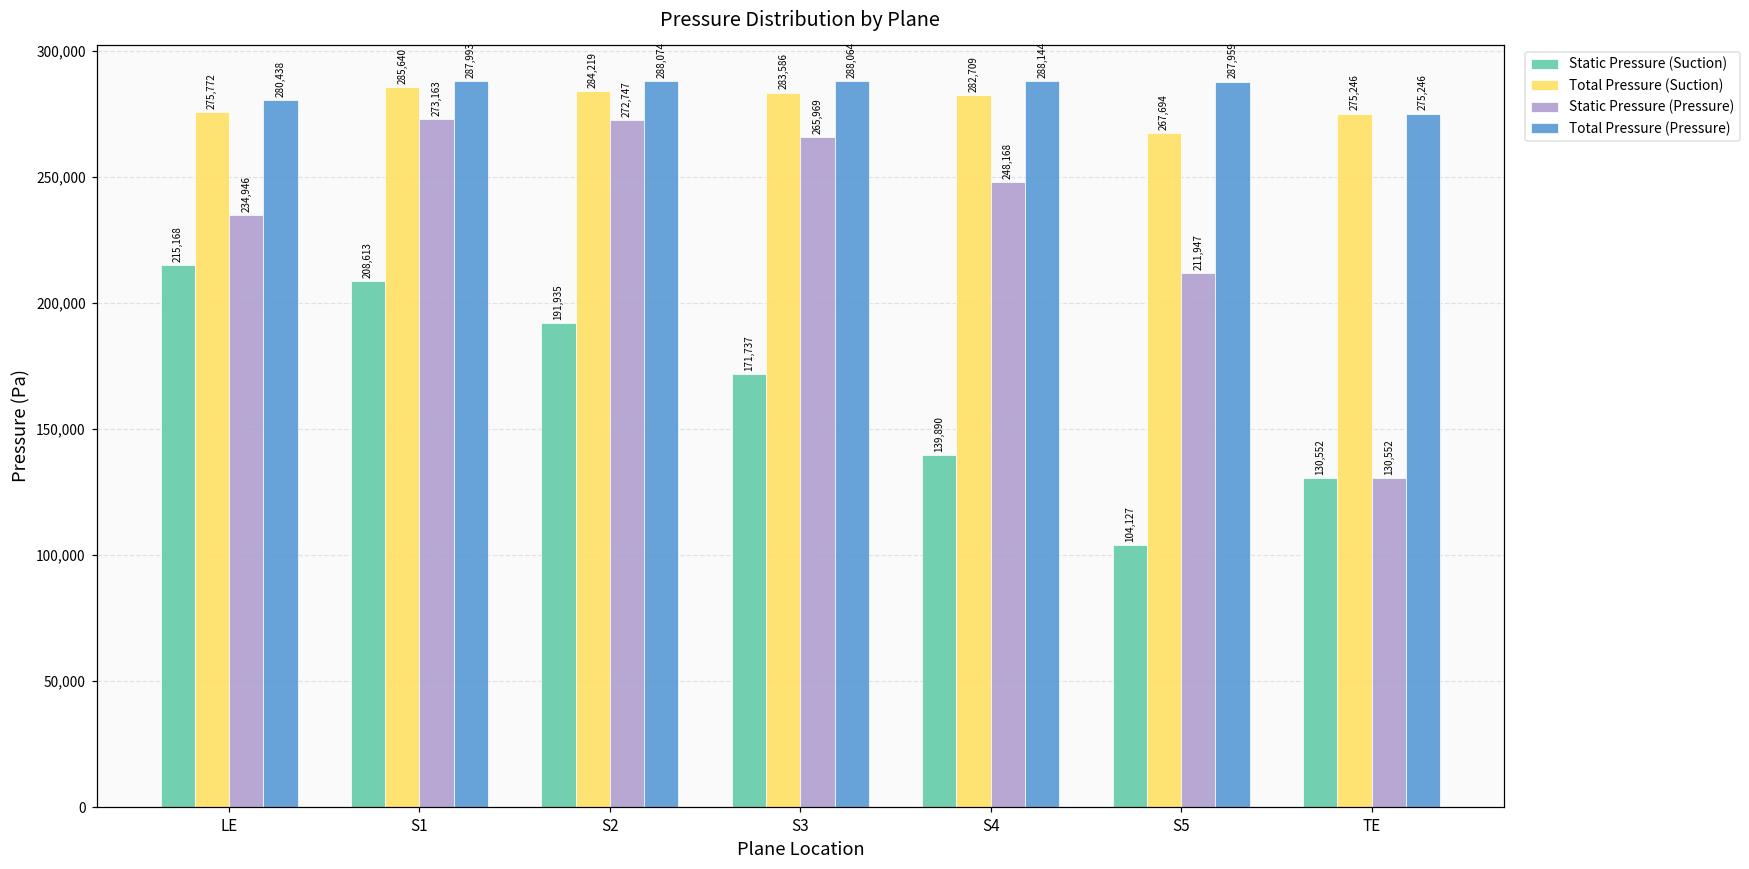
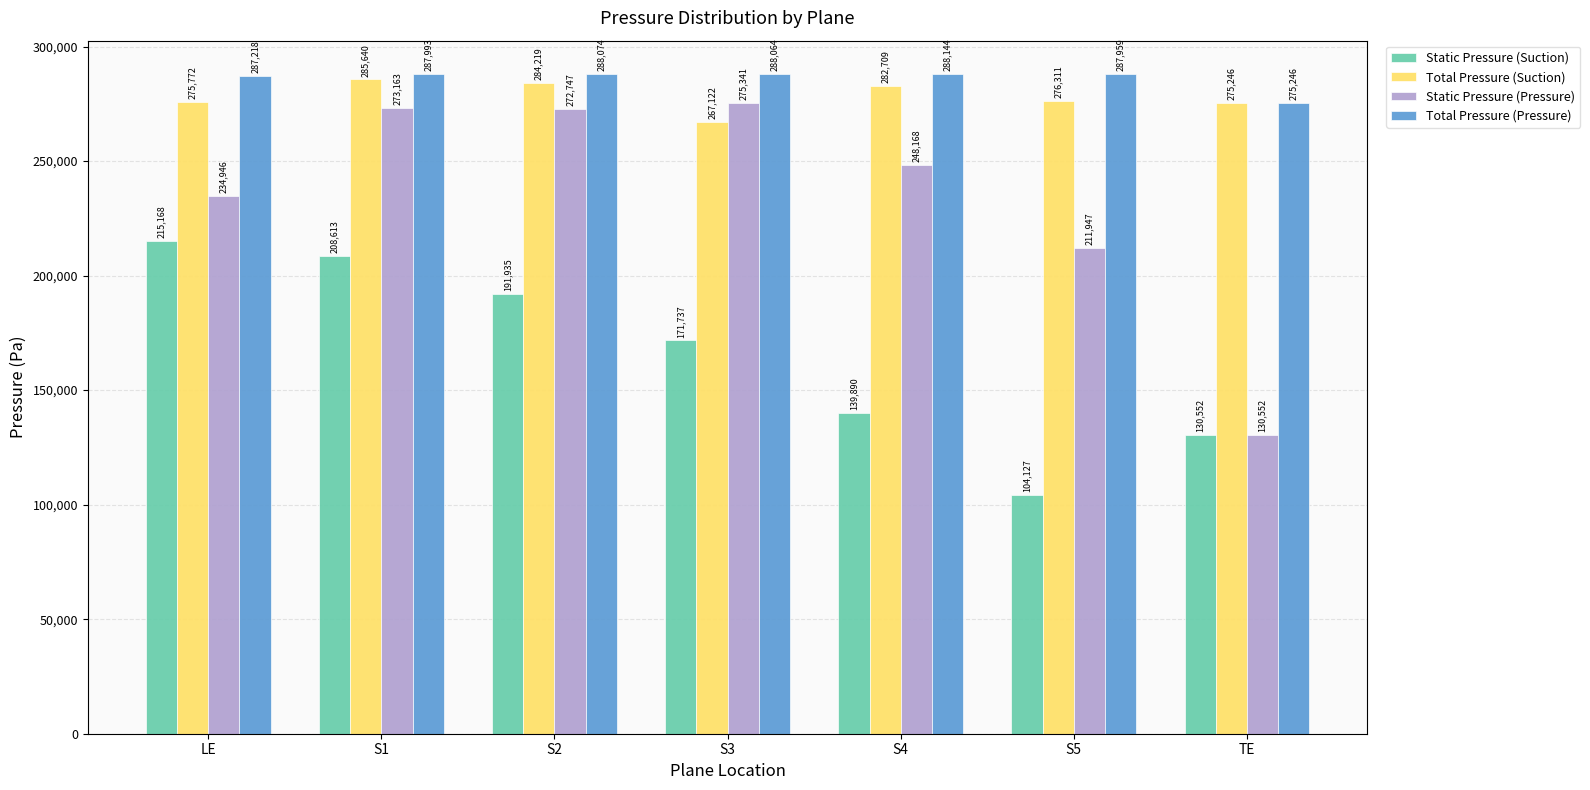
Total Pressure (Pressure), LE: 280,438 -> 287,218
Total Pressure (Suction), S3: 283,586 -> 267,122
Static Pressure (Pressure), S3: 265,969 -> 275,341
Total Pressure (Suction), S5: 267,694 -> 276,311
